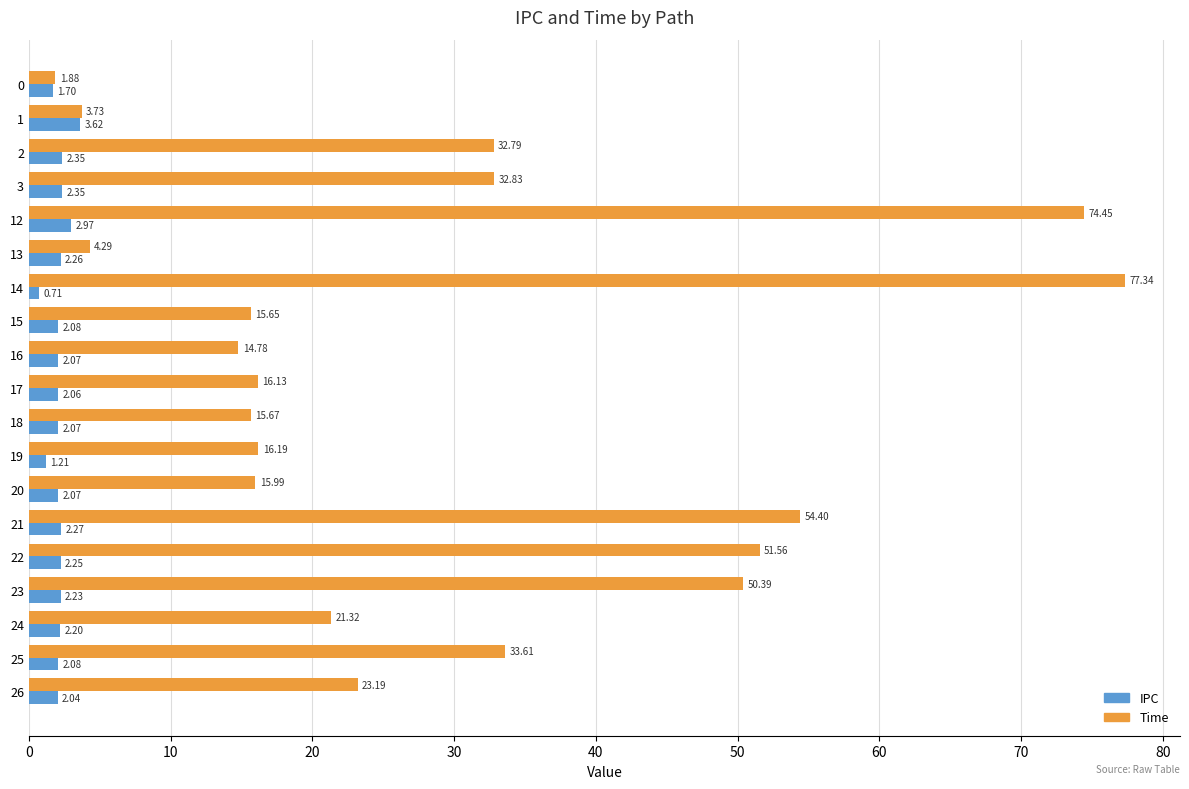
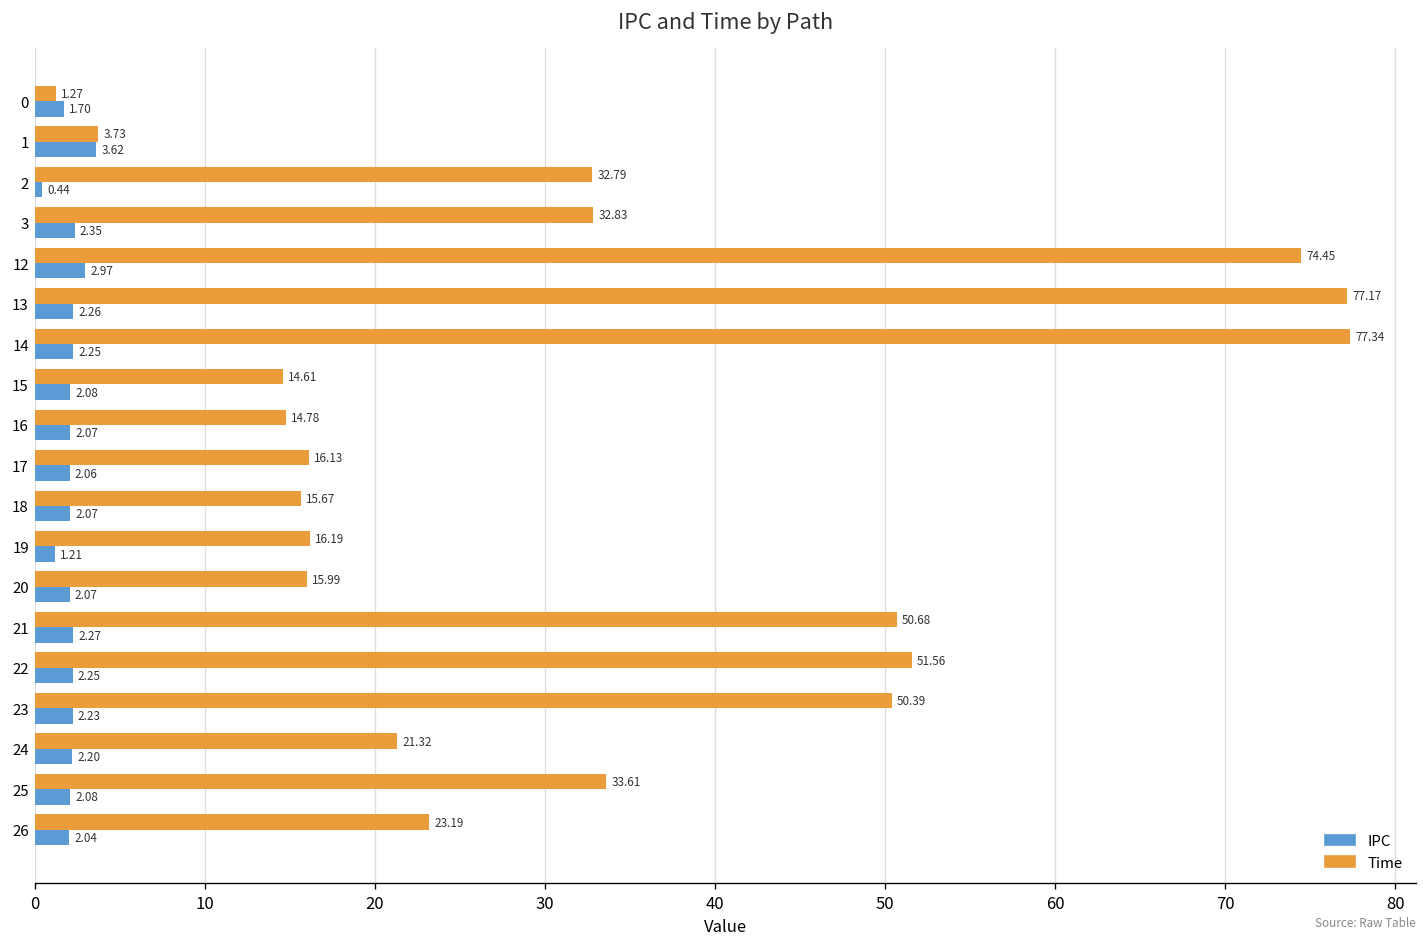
Time, 0: 1.88 -> 1.27
IPC, 2: 2.35 -> 0.44
Time, 13: 4.29 -> 77.17
IPC, 14: 0.71 -> 2.25
Time, 15: 15.65 -> 14.61
Time, 21: 54.40 -> 50.68
